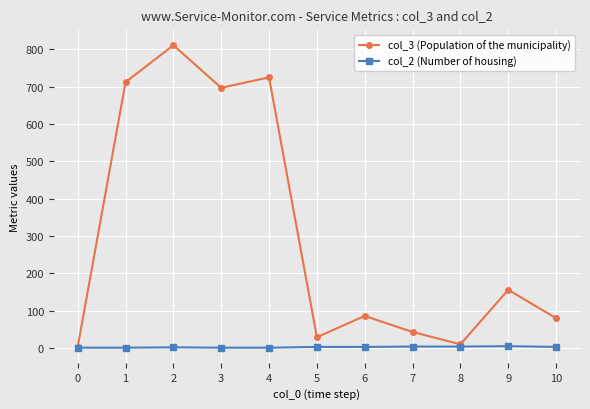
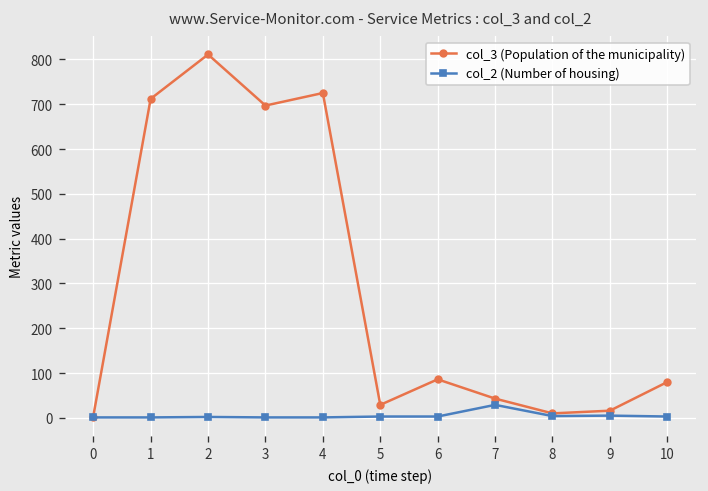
col_2 (Number of housing), 7: 0 -> 30
col_3 (Population of the municipality), 9: 160 -> 20
